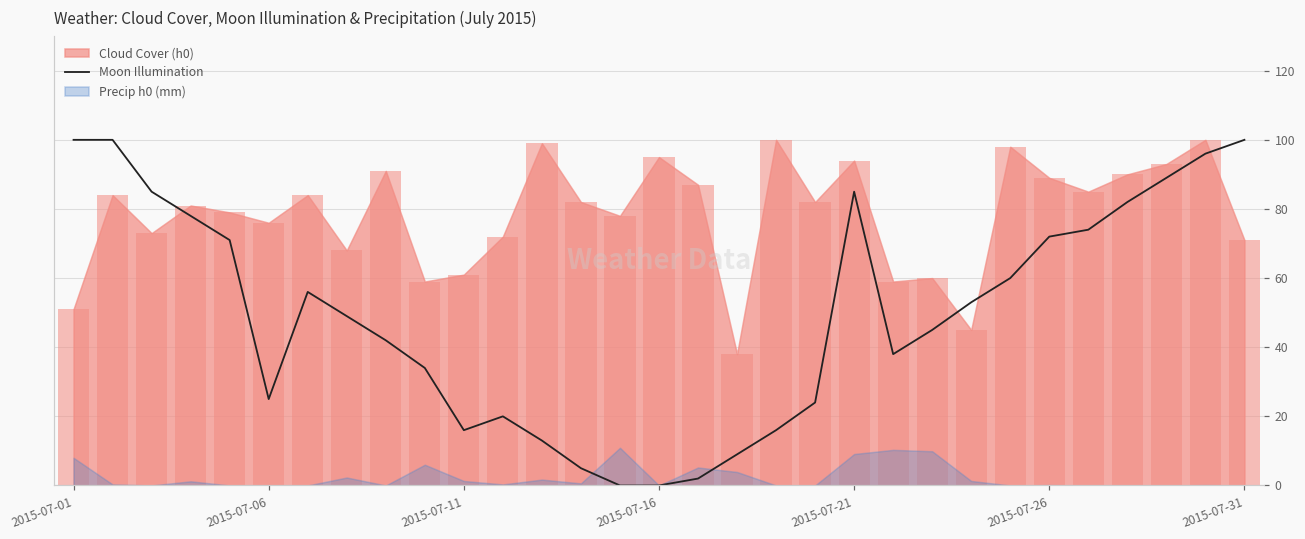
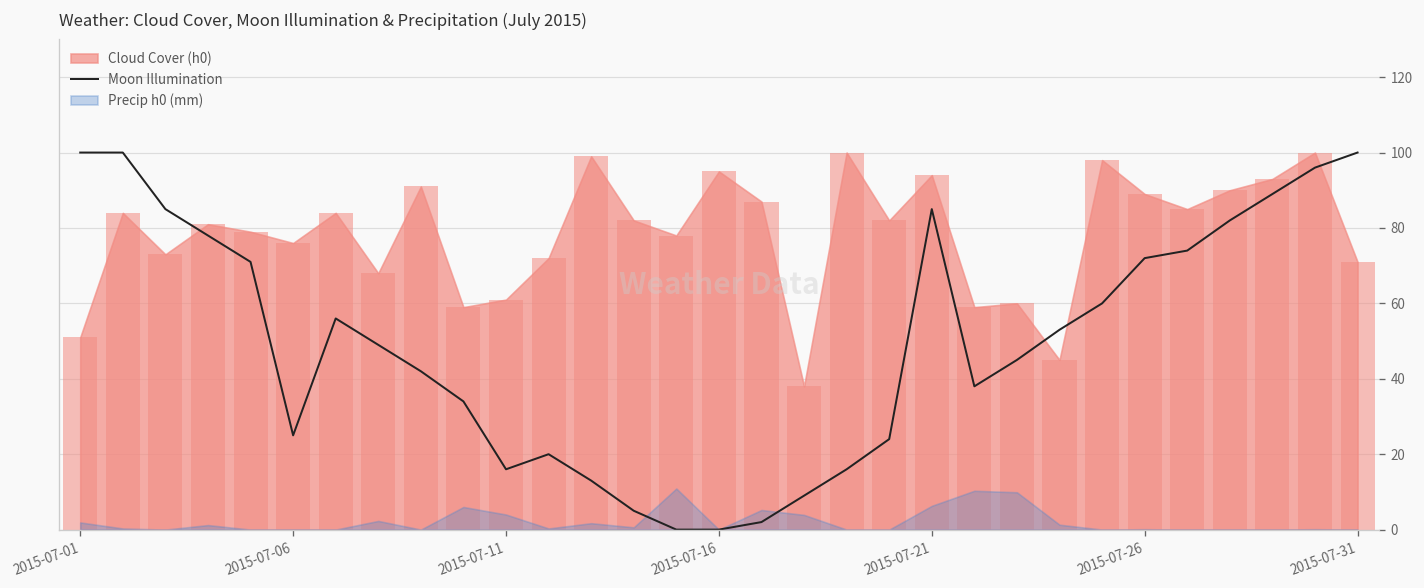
Precip h0 (mm), 2015-07-01: 8 -> 2
Precip h0 (mm), 2015-07-11: 1 -> 4
Precip h0 (mm), 2015-07-21: 9 -> 6
